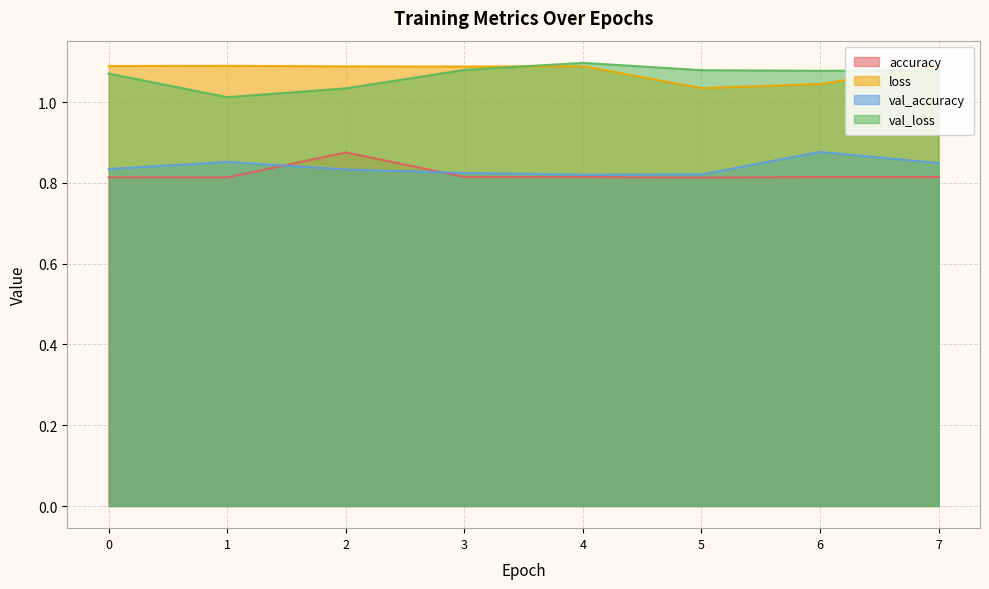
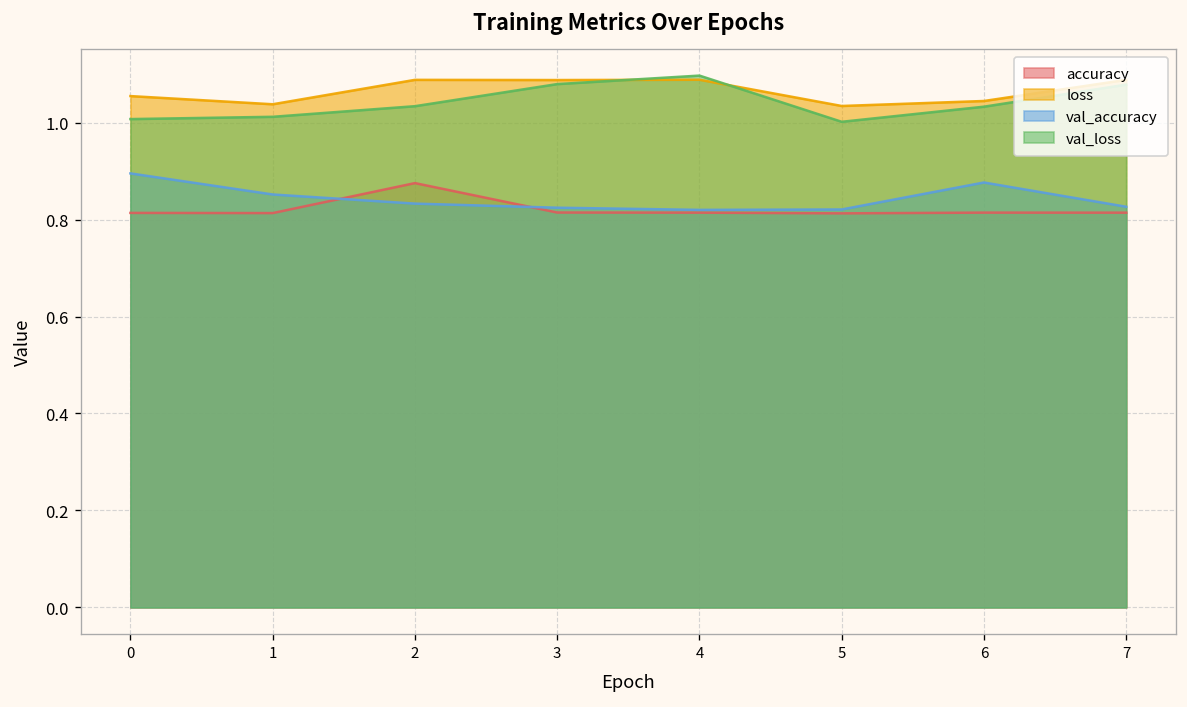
loss, 0: 1.09 -> 1.05
val_accuracy, 0: 0.83 -> 0.90
val_loss, 0: 1.07 -> 1.01
loss, 1: 1.09 -> 1.04
val_loss, 5: 1.08 -> 1.00
val_loss, 6: 1.08 -> 1.03
val_accuracy, 7: 0.85 -> 0.83
